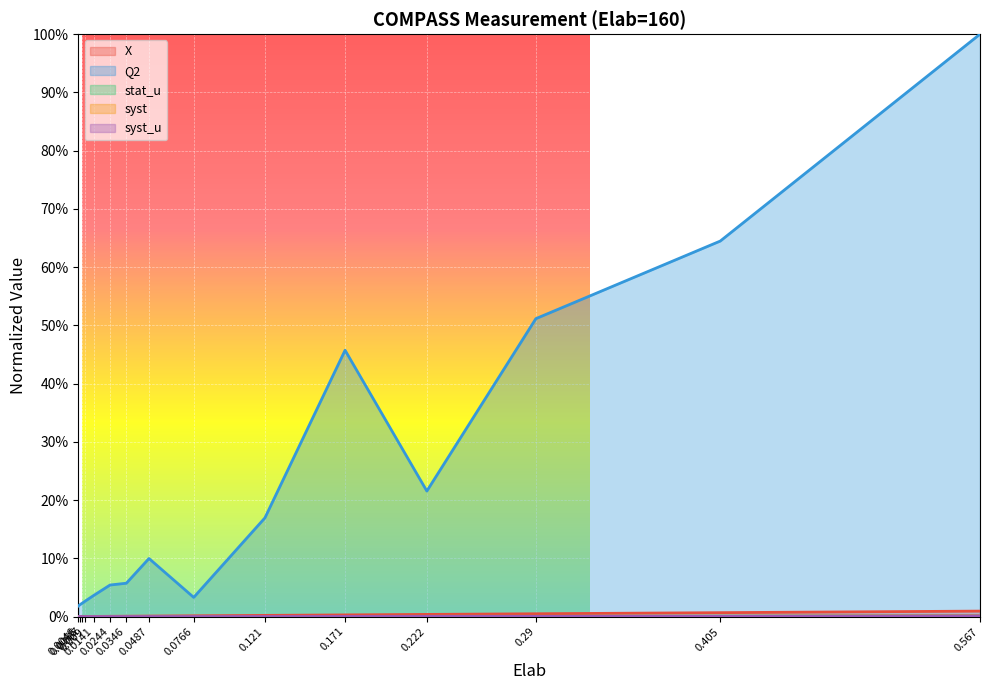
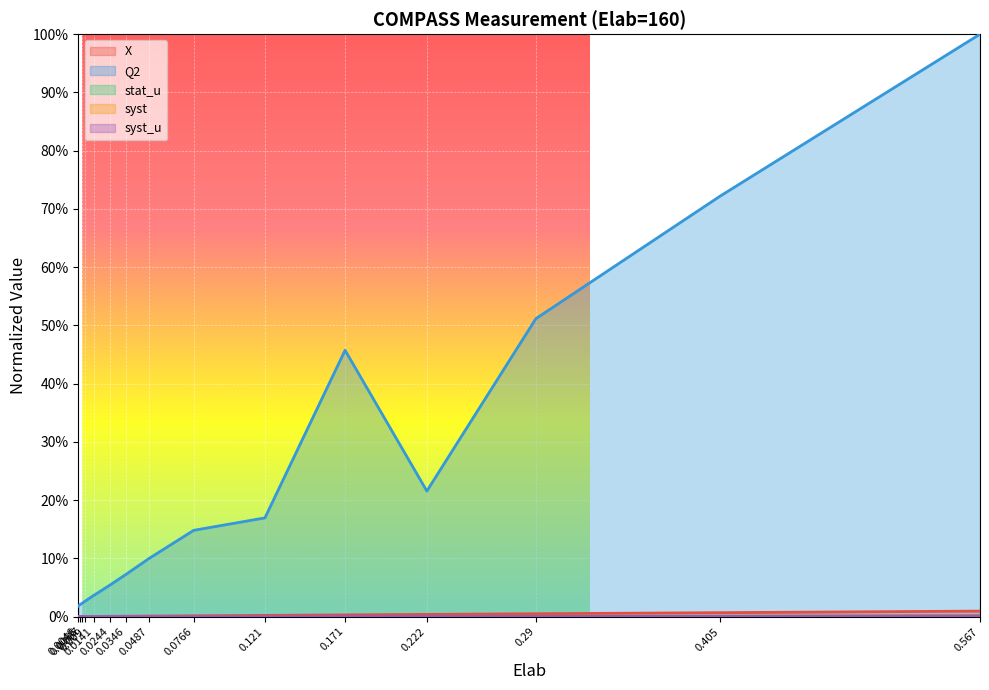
Q2, 0.0346: 6% -> 7%
Q2, 0.0766: 3% -> 15%
Q2, 0.405: 64% -> 72%
